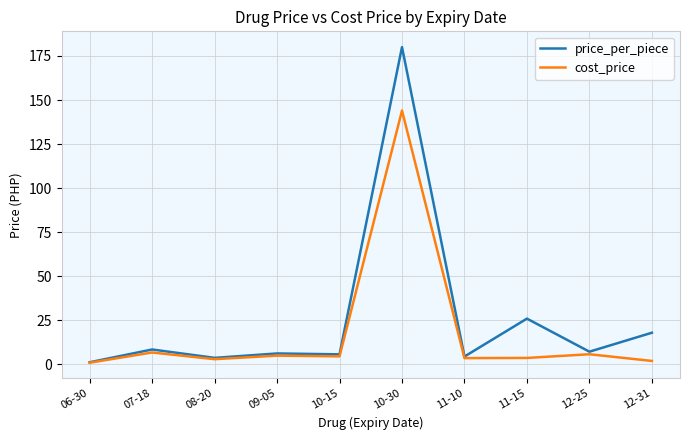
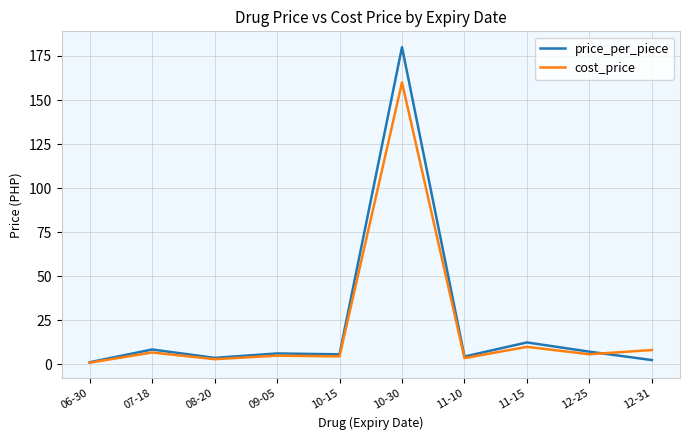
cost_price, 10-30: 144 -> 160
price_per_piece, 11-15: 26 -> 13
cost_price, 11-15: 4 -> 10
price_per_piece, 12-31: 18 -> 3
cost_price, 12-31: 2 -> 8
